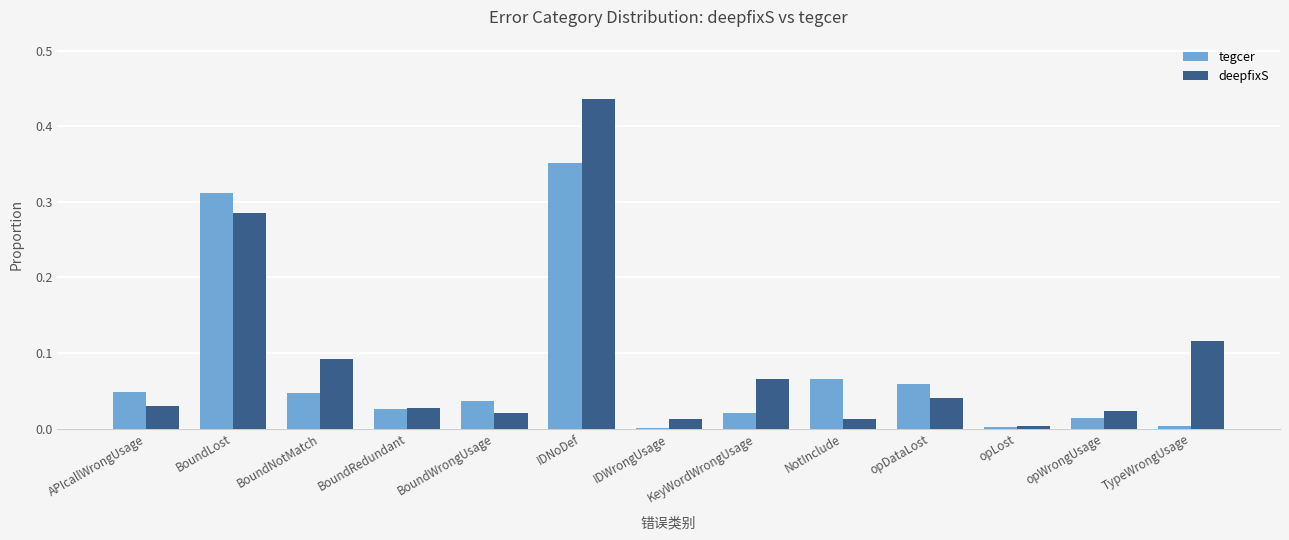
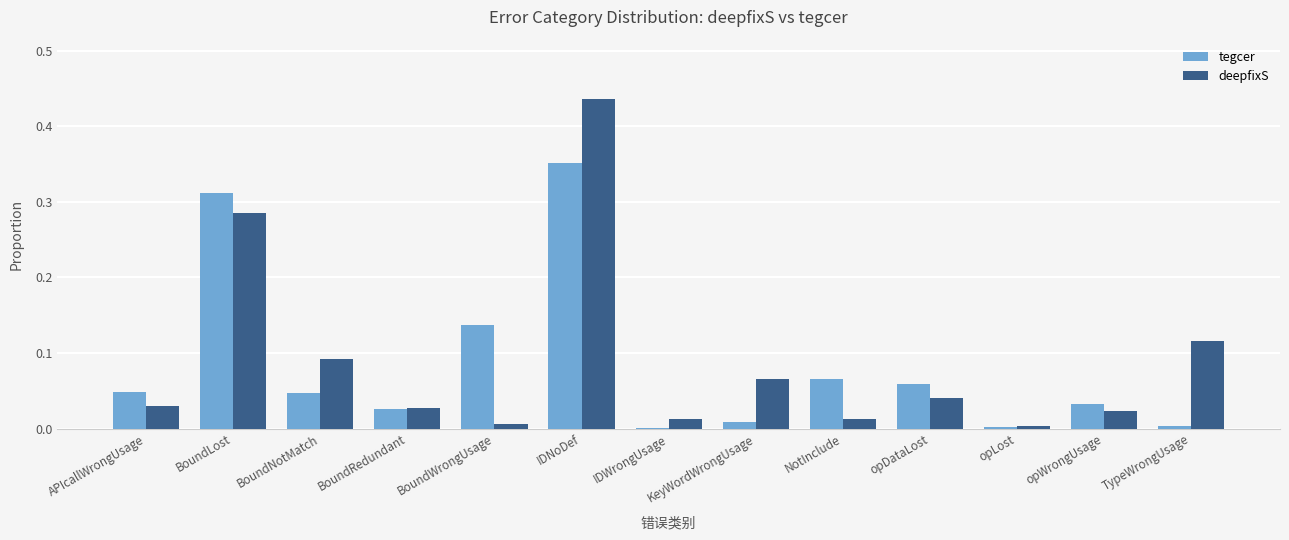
tegcer, BoundWrongUsage: 0.04 -> 0.14
deepfixS, BoundWrongUsage: 0.02 -> 0.01
tegcer, KeyWordWrongUsage: 0.02 -> 0.01
tegcer, opWrongUsage: 0.01 -> 0.03
